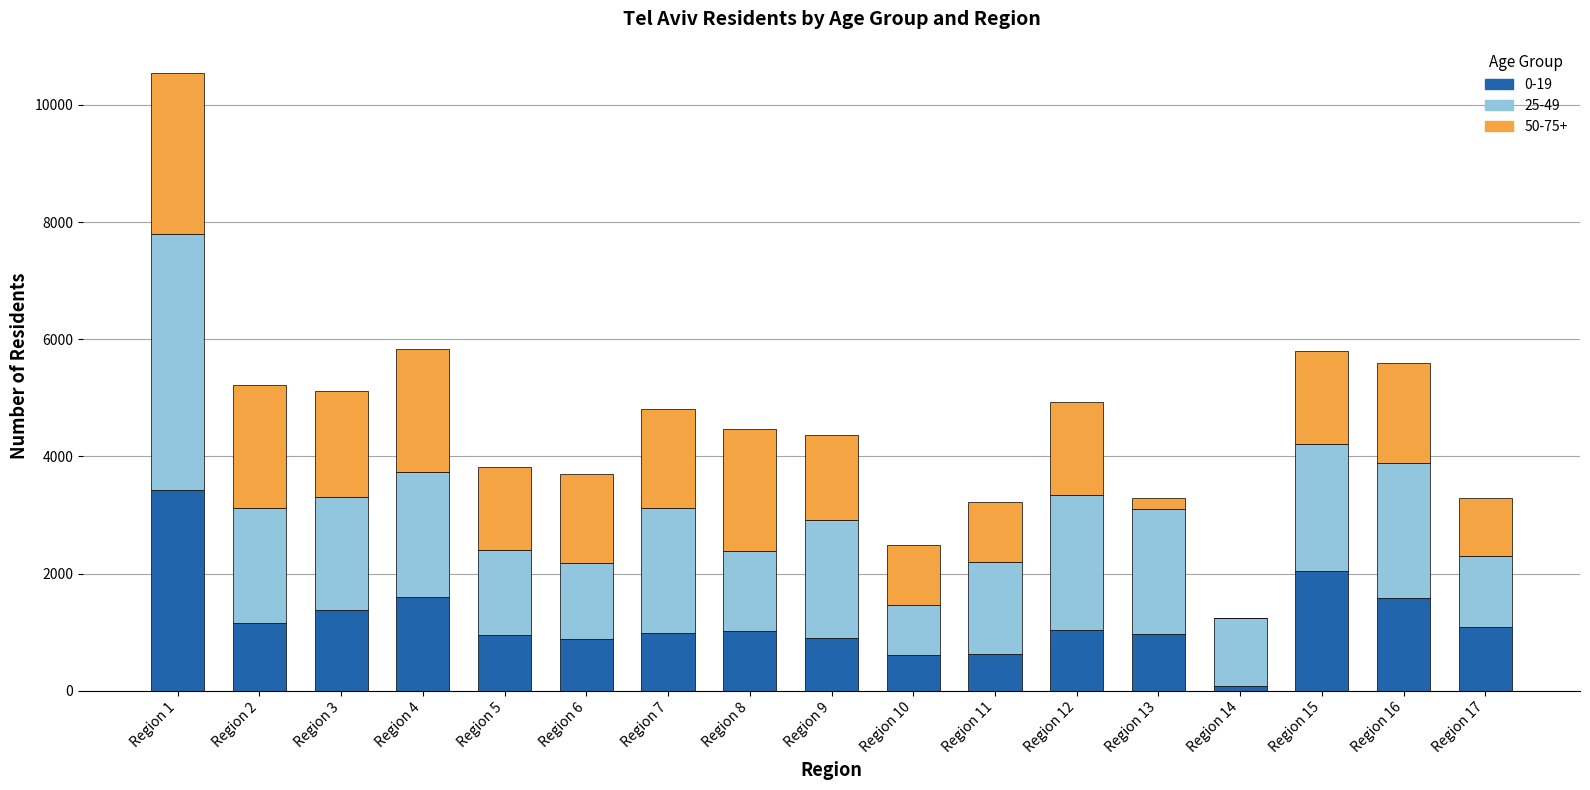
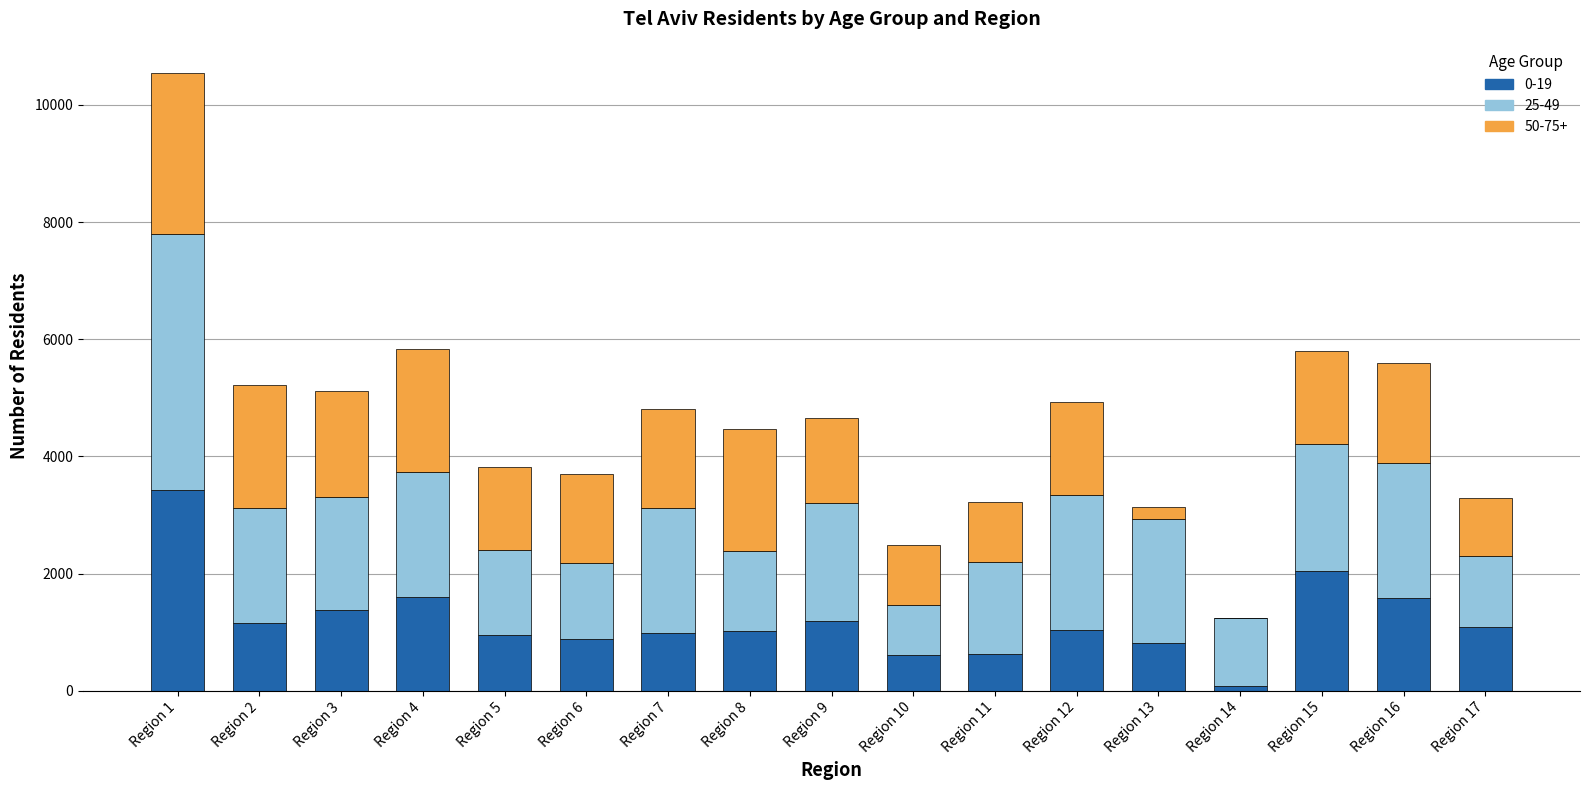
0-19, Region 9: 900 -> 1200
0-19, Region 13: 1000 -> 800
